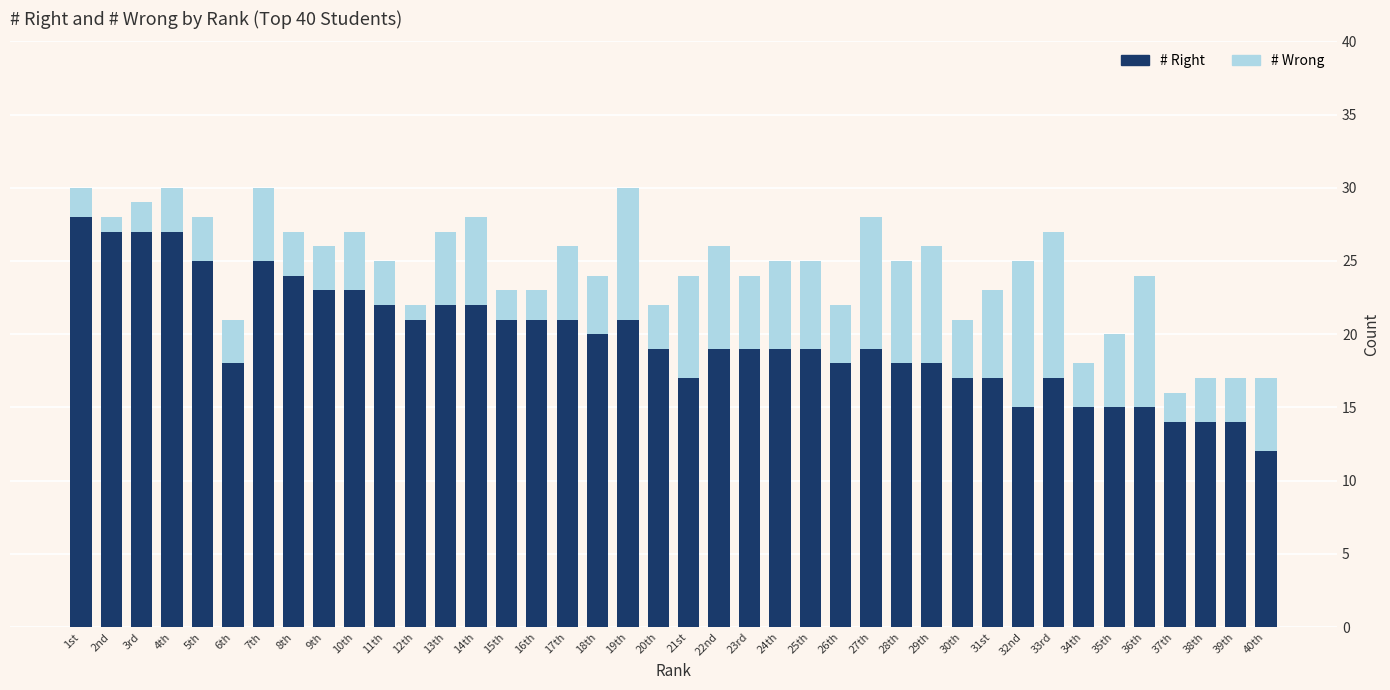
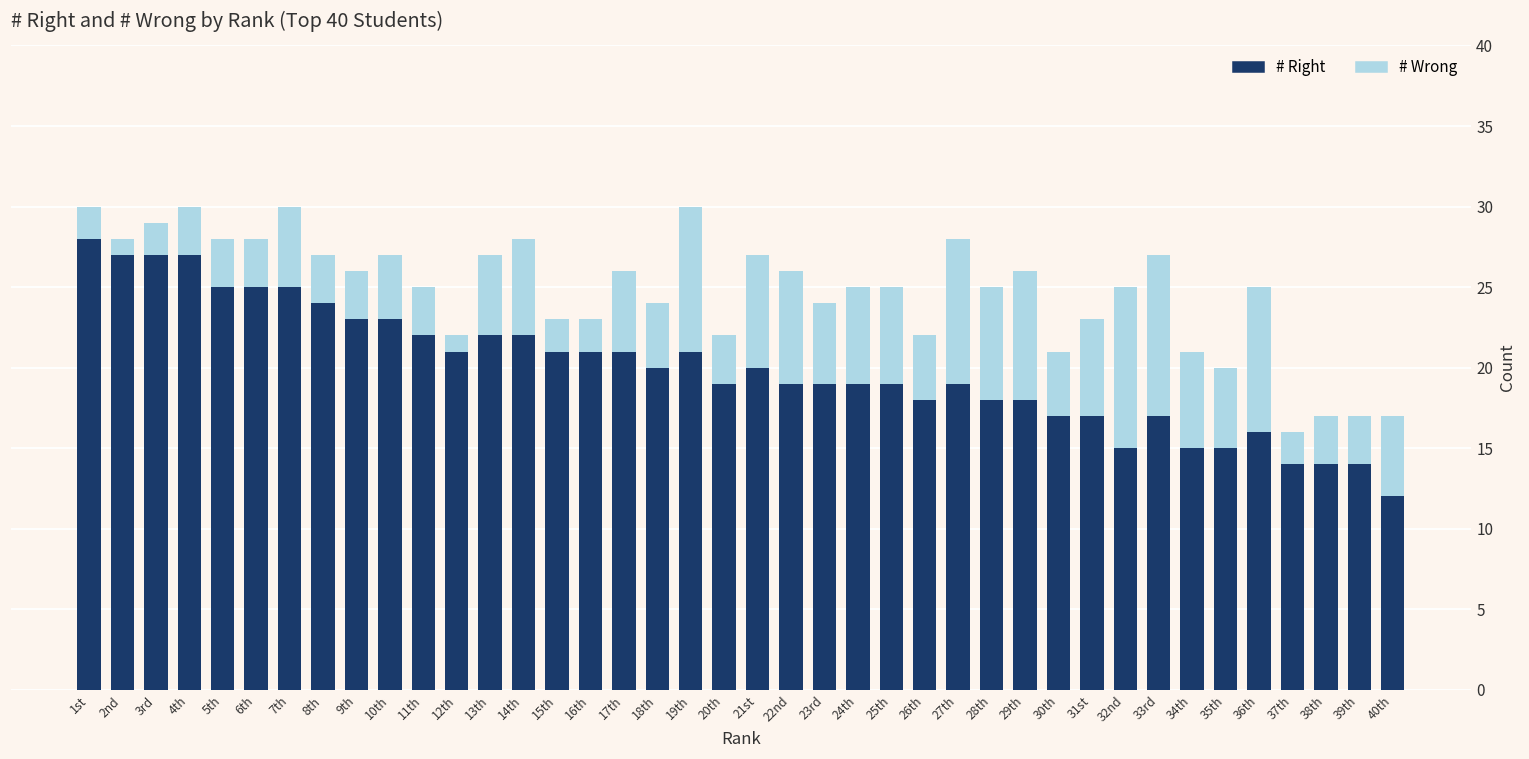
# Right, 6th: 18 -> 25
# Right, 21st: 17 -> 20
# Wrong, 34th: 3 -> 6
# Right, 36th: 15 -> 16
